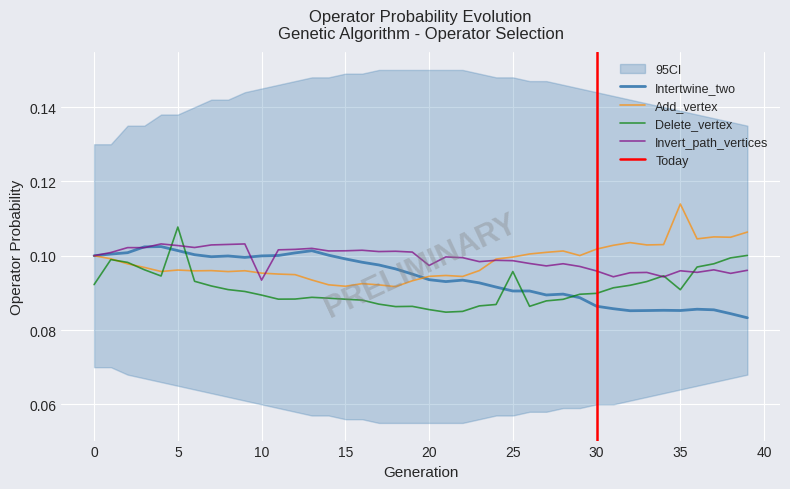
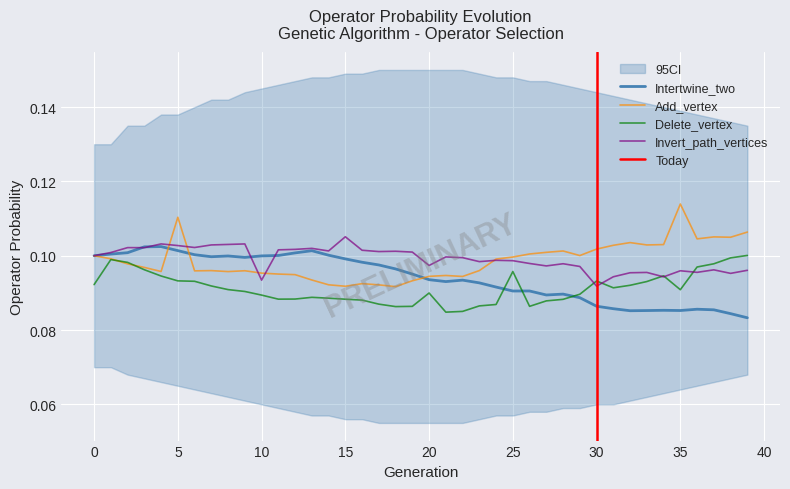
Add_vertex, 5: 0.096 -> 0.110
Delete_vertex, 5: 0.108 -> 0.093
Invert_path_vertices, 15: 0.101 -> 0.105
Delete_vertex, 20: 0.086 -> 0.090
Delete_vertex, 30: 0.090 -> 0.093
Invert_path_vertices, 30: 0.096 -> 0.092
